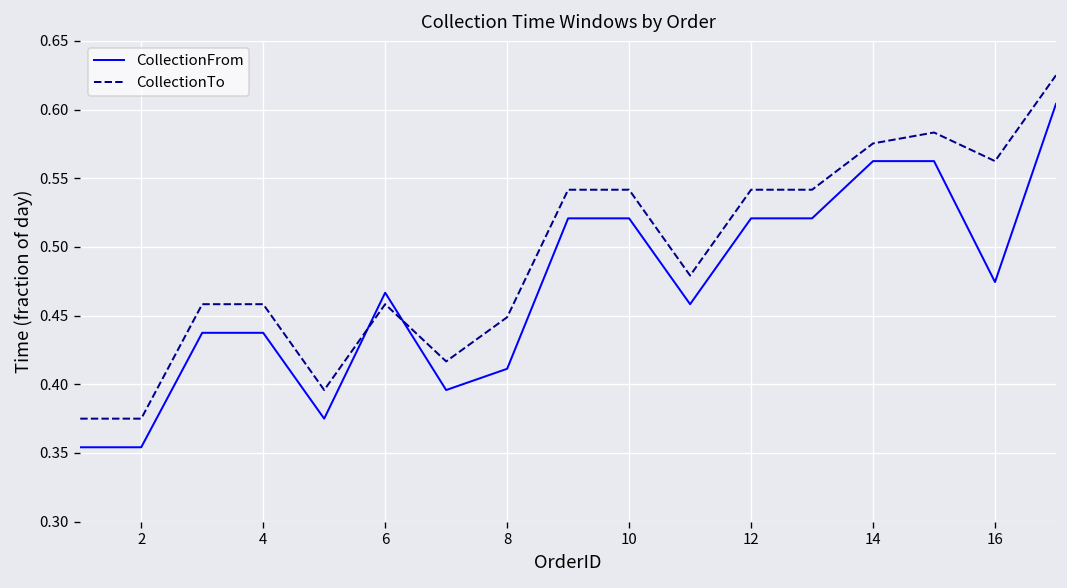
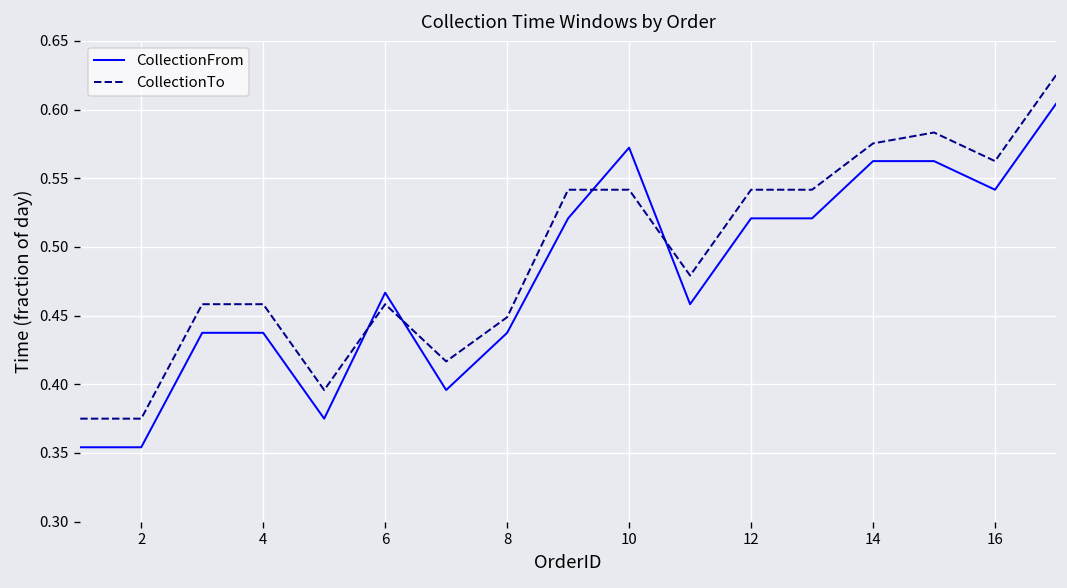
CollectionFrom, 8: 0.411 -> 0.438
CollectionFrom, 10: 0.521 -> 0.572
CollectionFrom, 16: 0.474 -> 0.542
